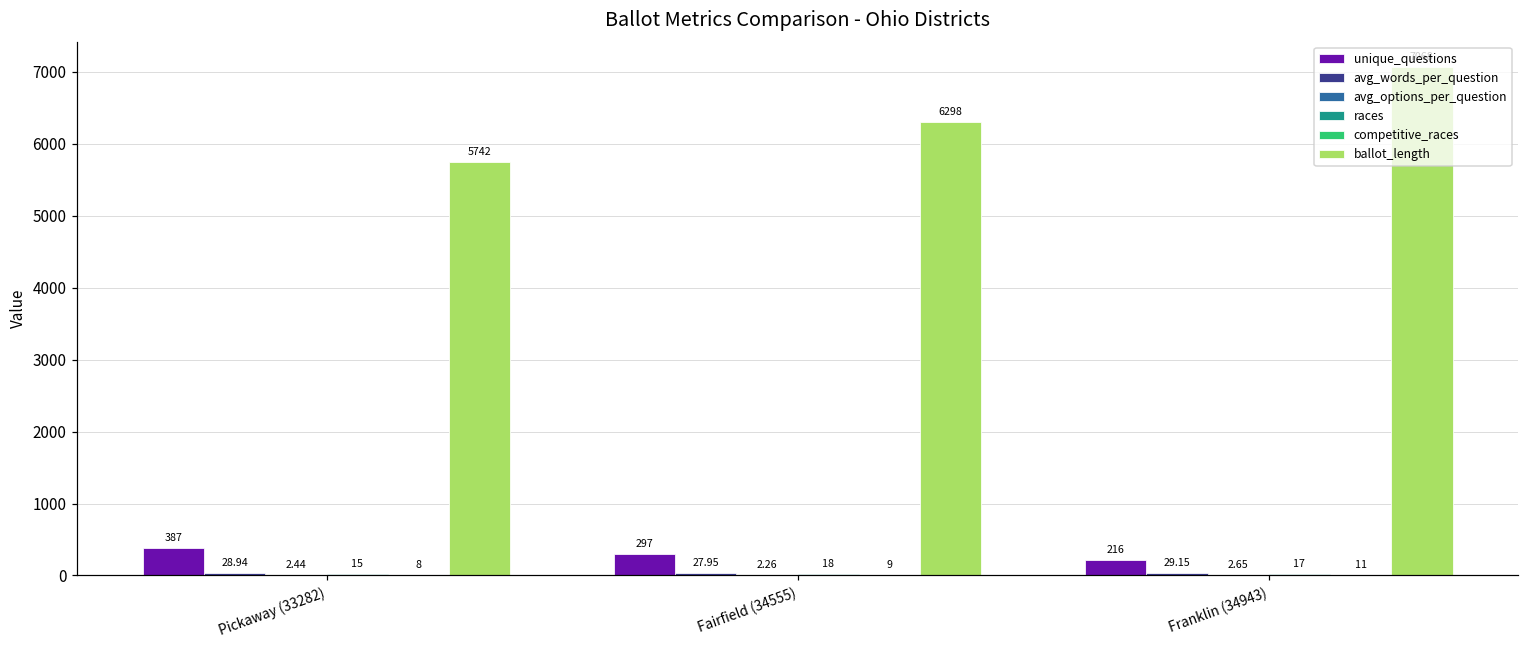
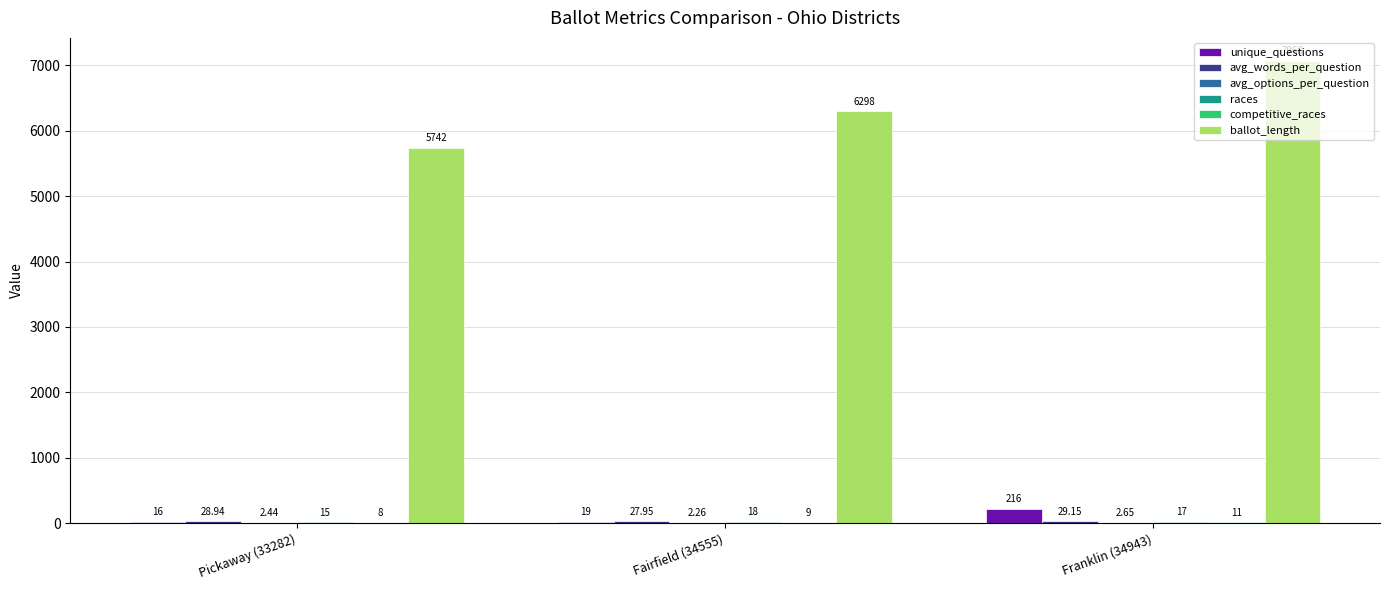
unique_questions, Pickaway (33282): 387 -> 16
unique_questions, Fairfield (34555): 297 -> 19
